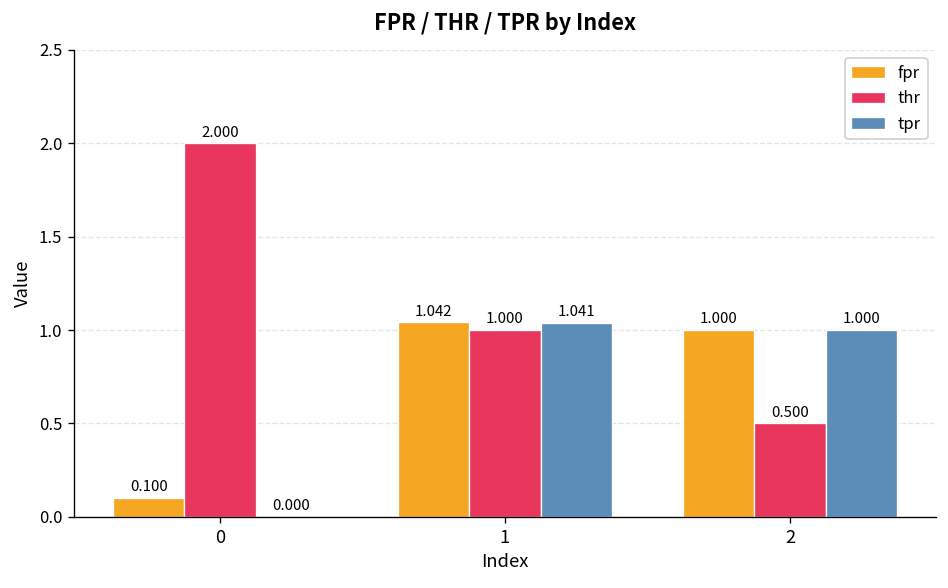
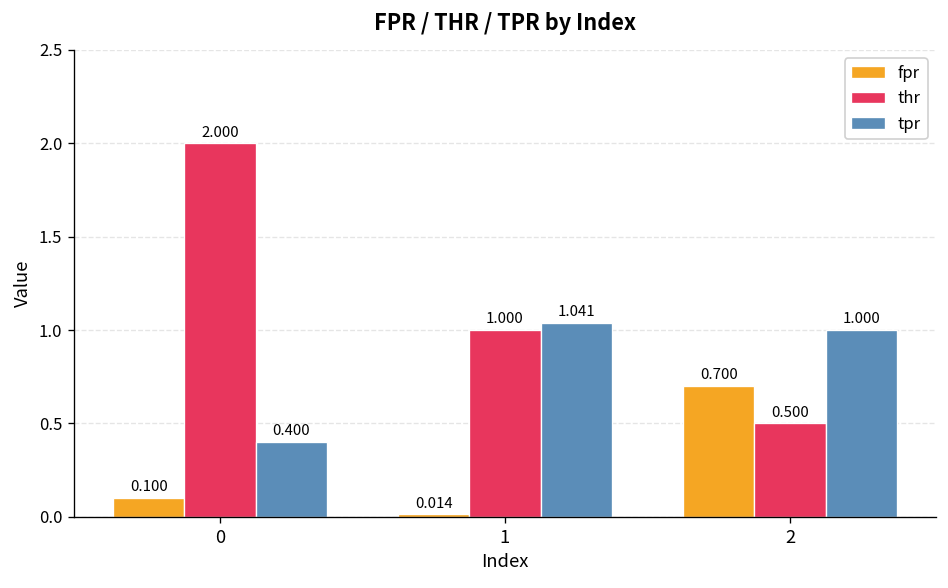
tpr, 0: 0.000 -> 0.400
fpr, 1: 1.042 -> 0.014
fpr, 2: 1.000 -> 0.700
